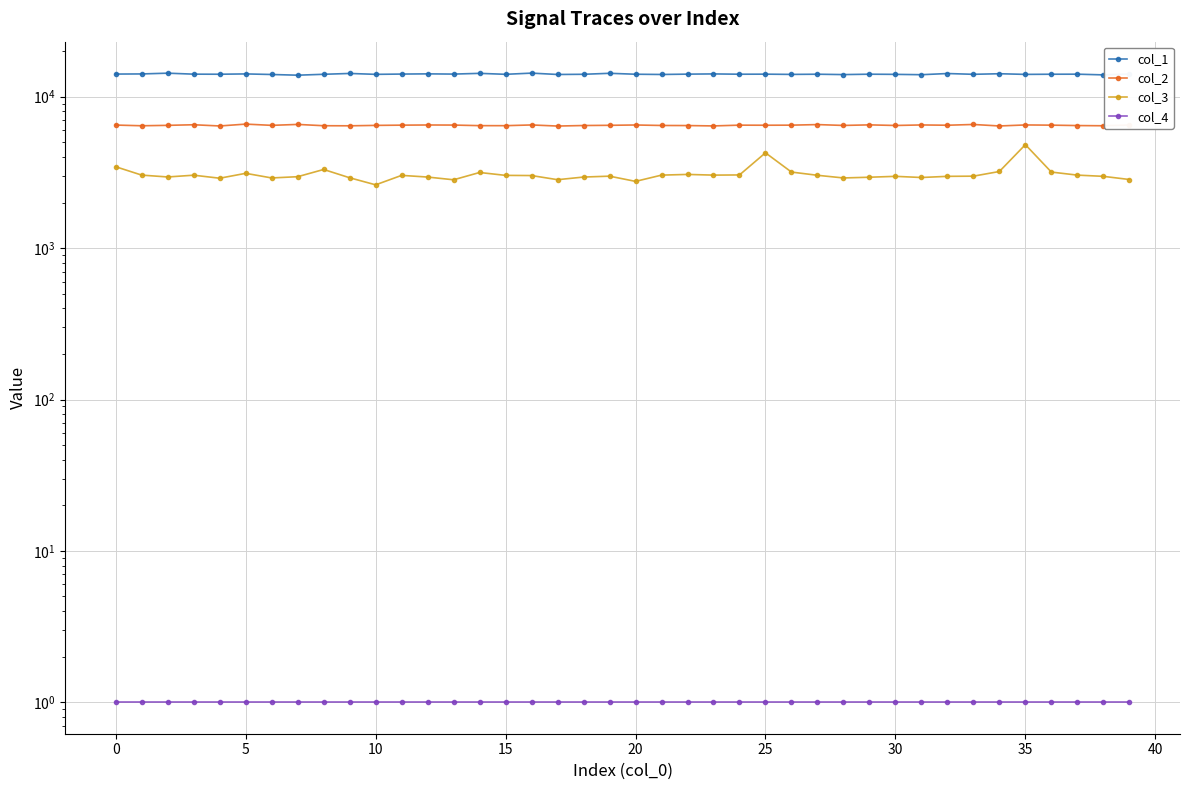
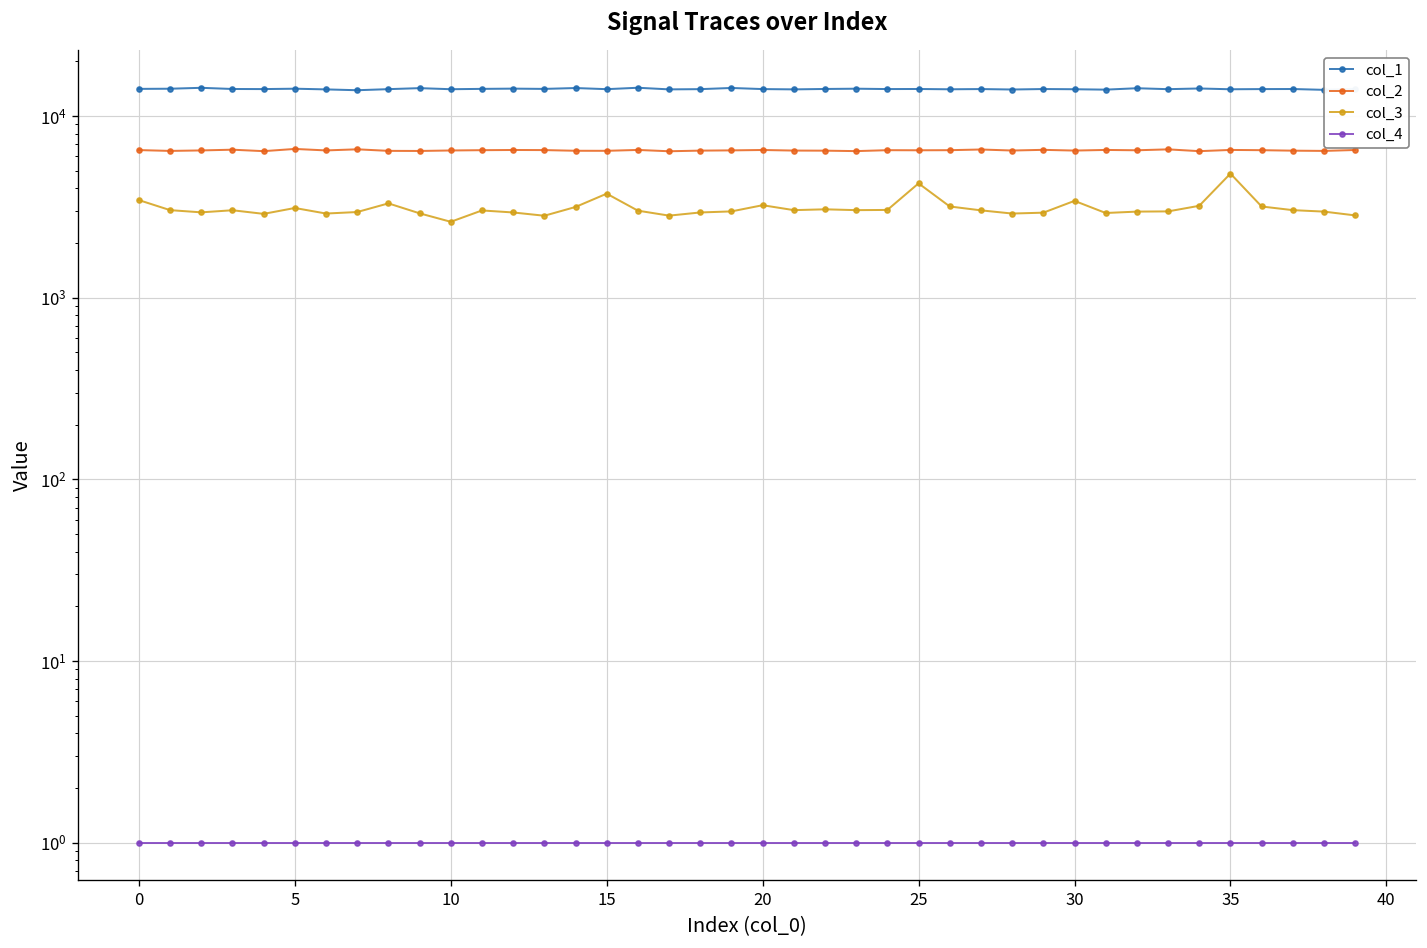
col_3, 15: 3000 -> 3700
col_3, 20: 2800 -> 3200
col_3, 30: 3000 -> 3400
